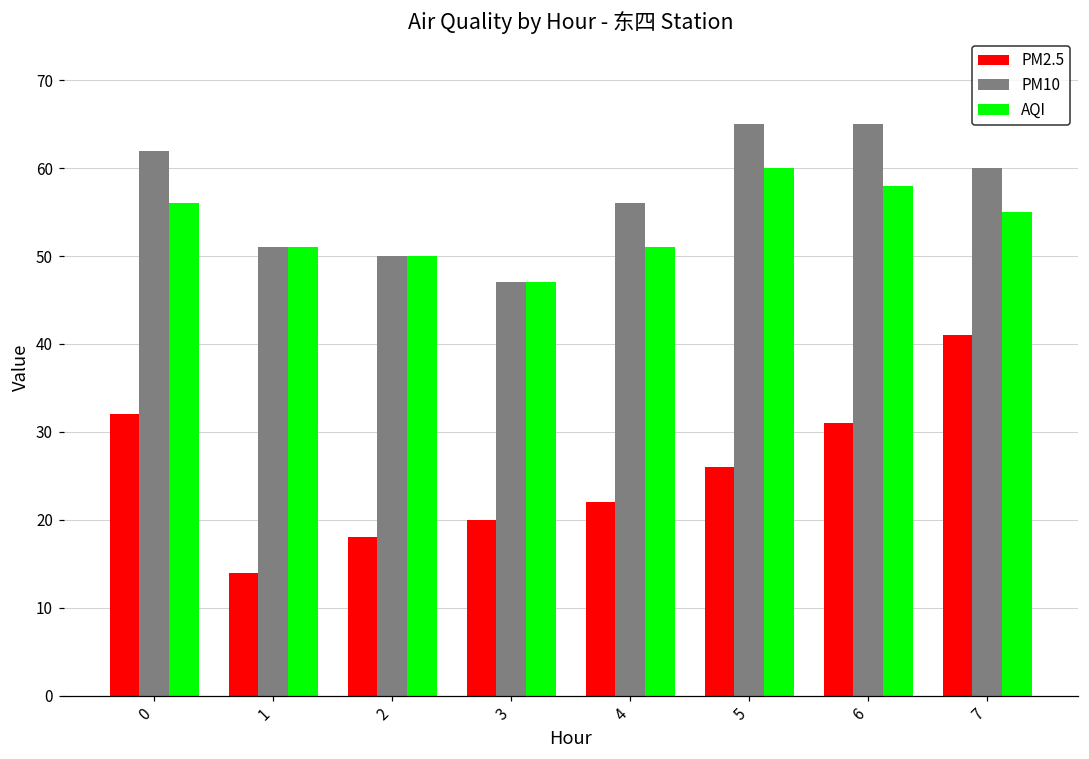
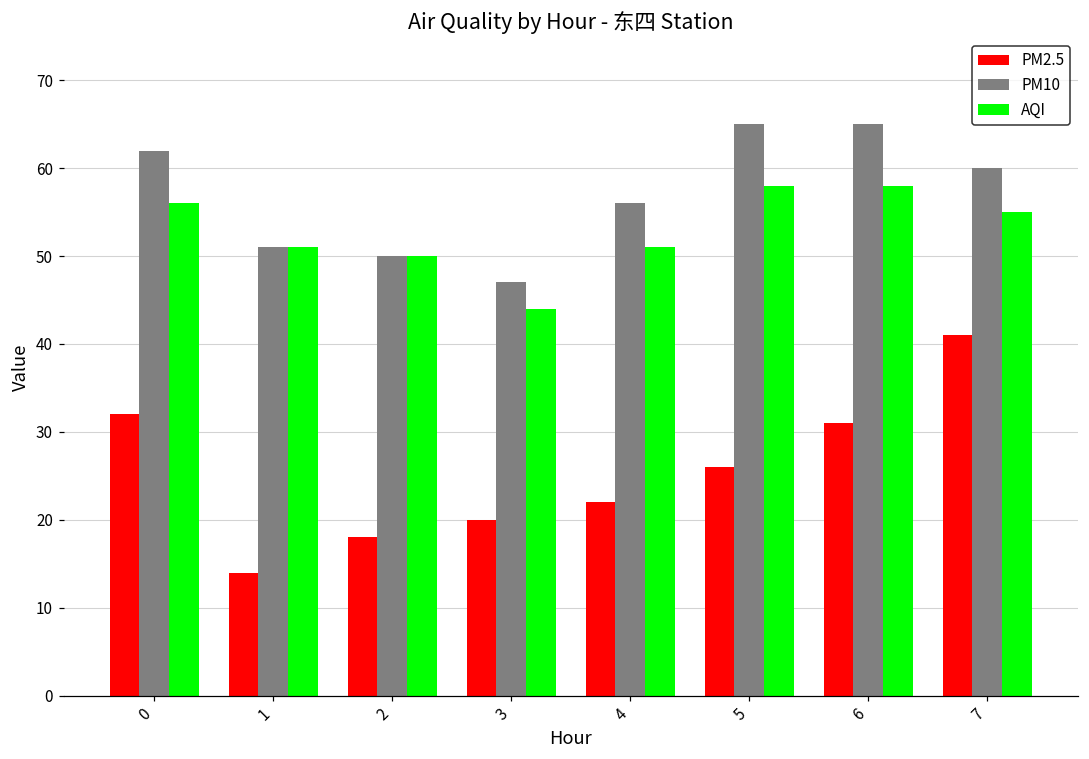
AQI, 3: 47 -> 44
AQI, 5: 60 -> 58
